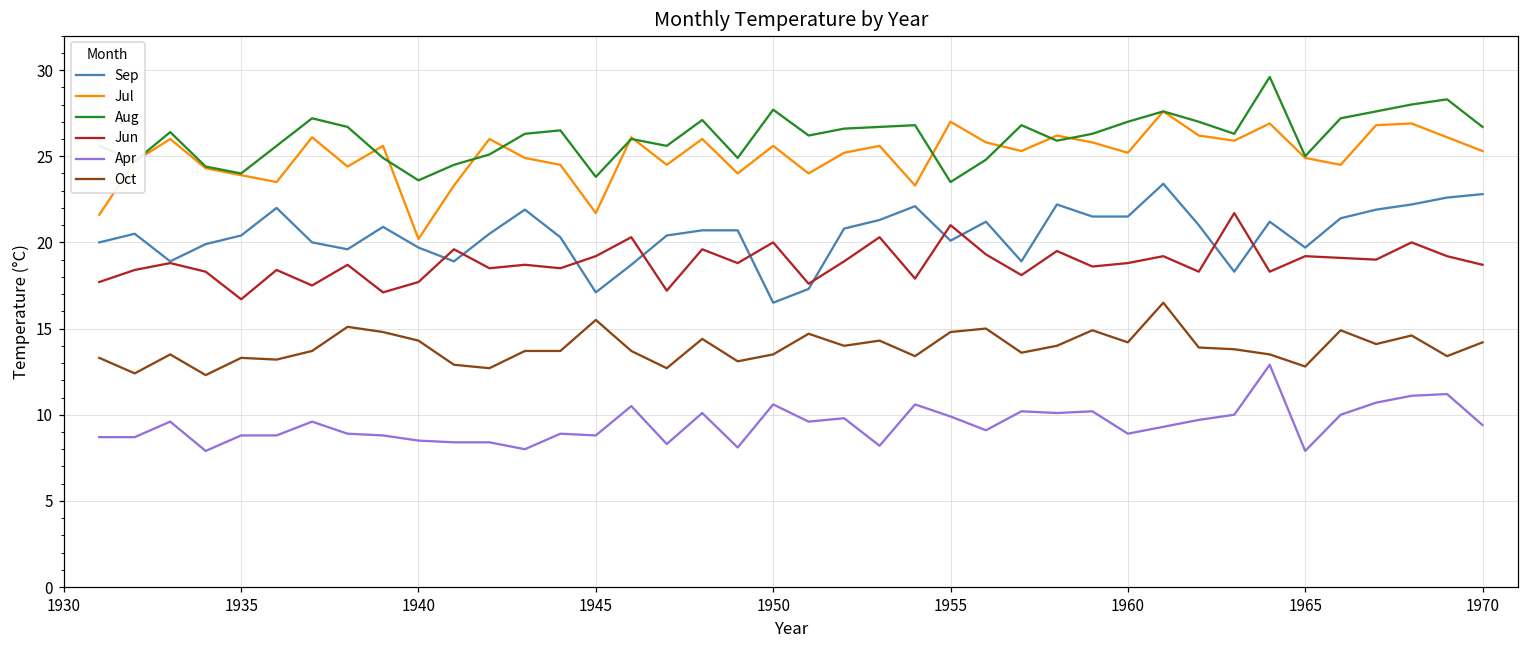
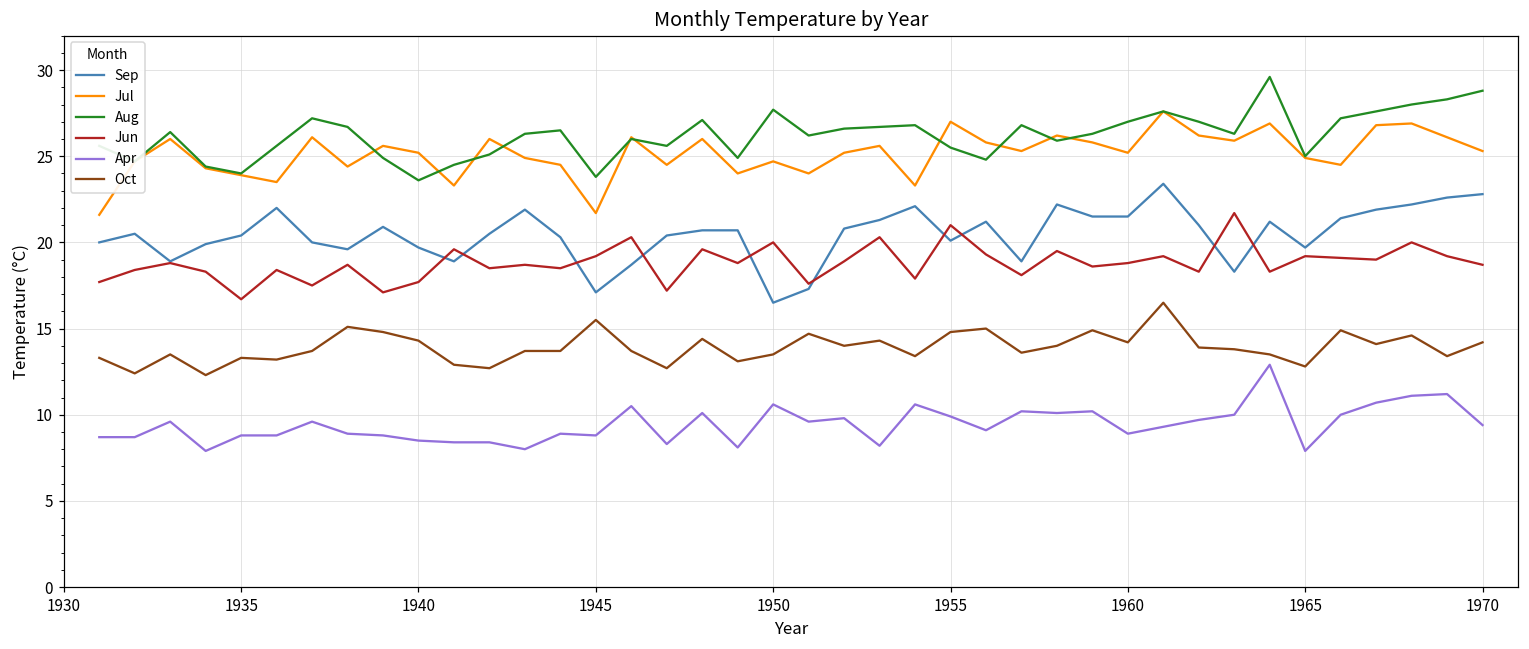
Jul, 1940: 20.2 -> 25.2
Jul, 1950: 25.6 -> 24.7
Aug, 1955: 23.5 -> 25.5
Aug, 1970: 26.7 -> 28.8
